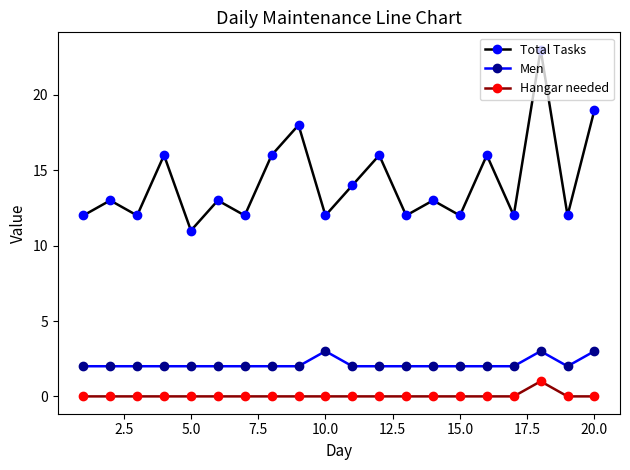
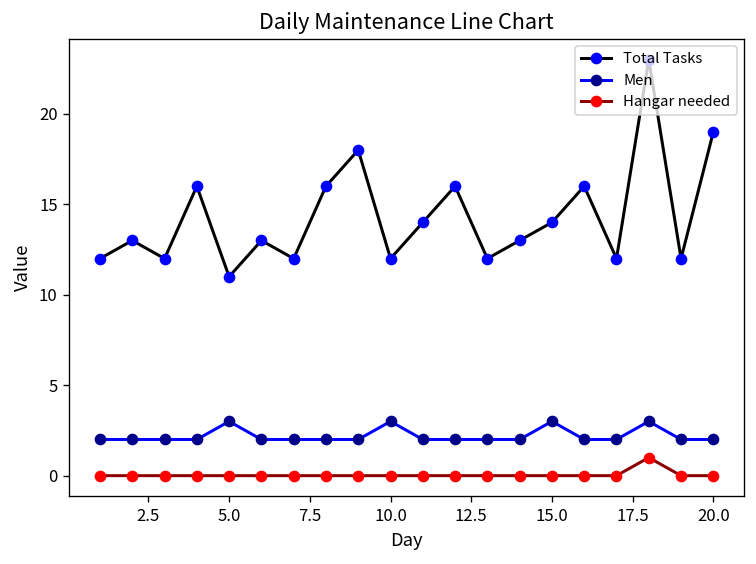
Men, 5.0: 2 -> 3
Total Tasks, 15.0: 12 -> 14
Men, 15.0: 2 -> 3
Men, 20.0: 3 -> 2
